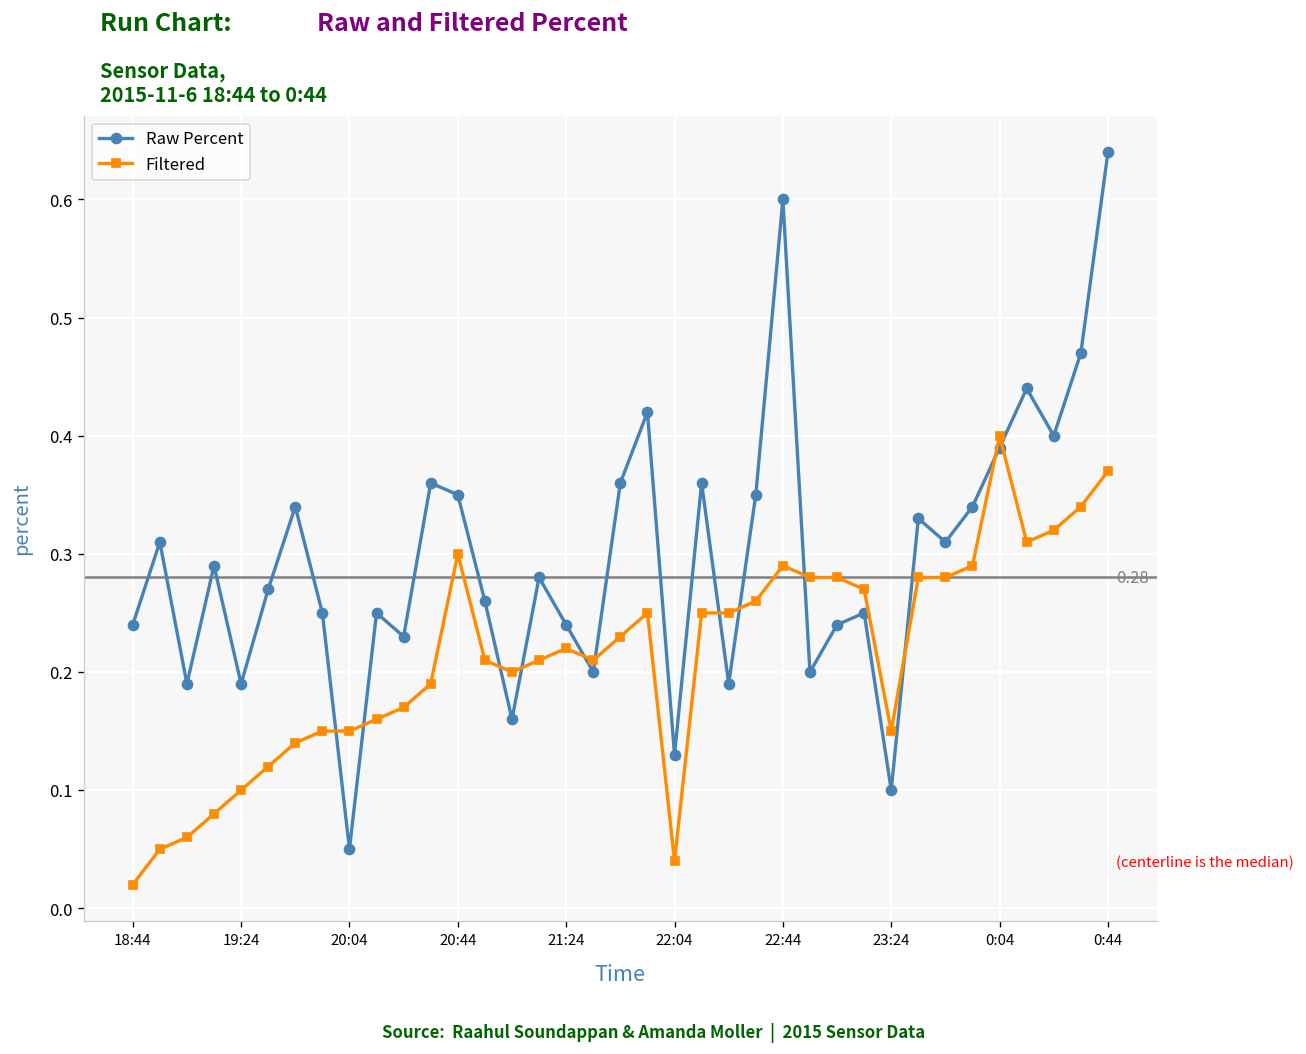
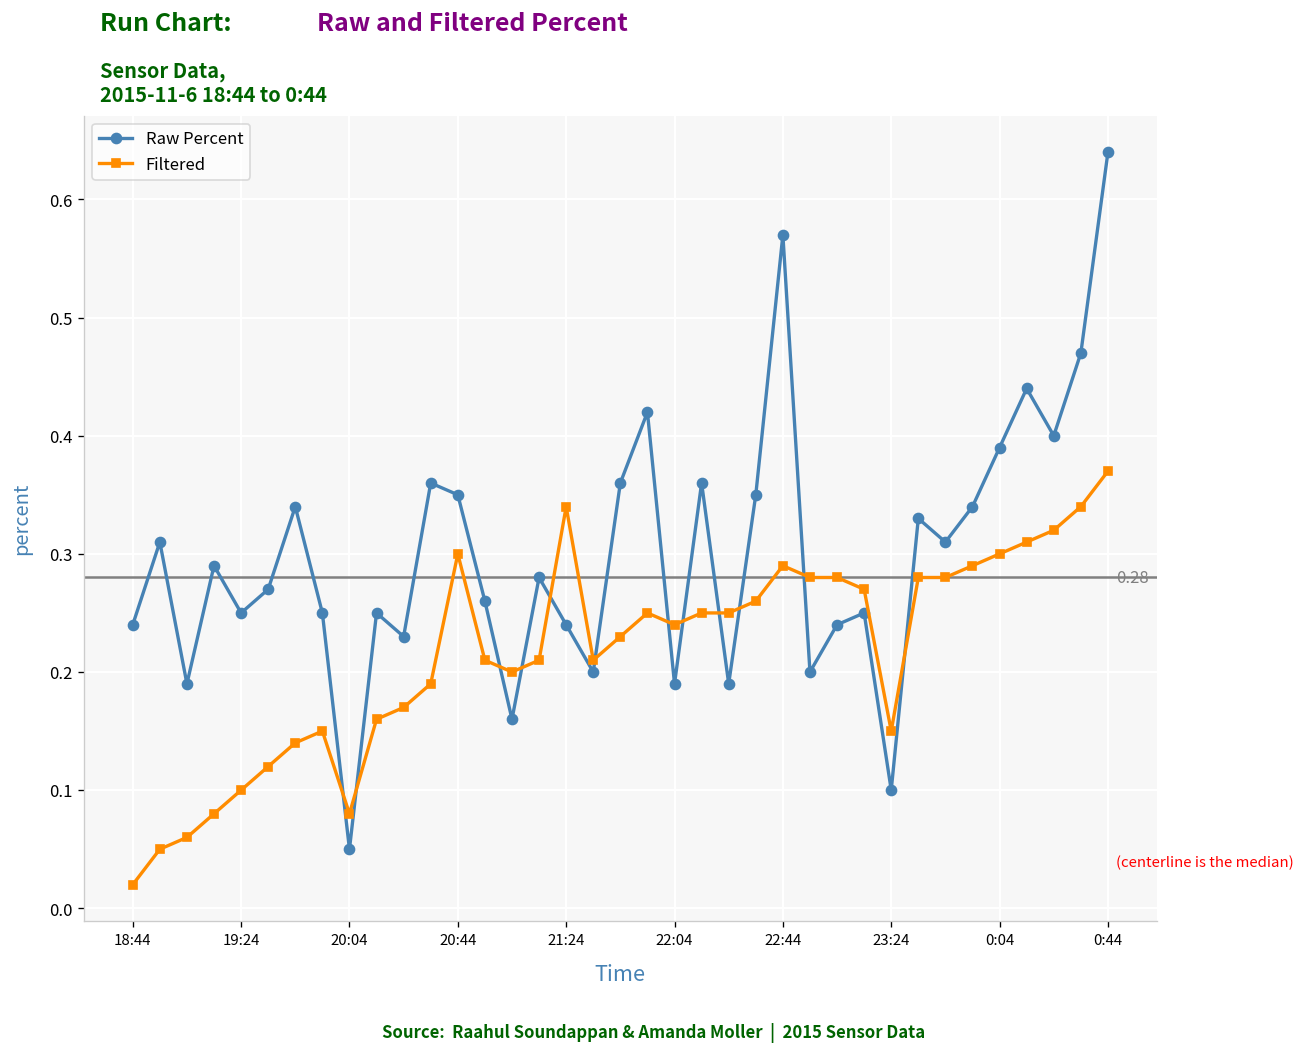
Raw Percent, 19:24: 0.19 -> 0.25
Filtered, 20:04: 0.15 -> 0.08
Filtered, 21:24: 0.22 -> 0.34
Raw Percent, 22:04: 0.13 -> 0.19
Filtered, 22:04: 0.04 -> 0.24
Raw Percent, 22:44: 0.60 -> 0.57
Filtered, 0:04: 0.4 -> 0.3
